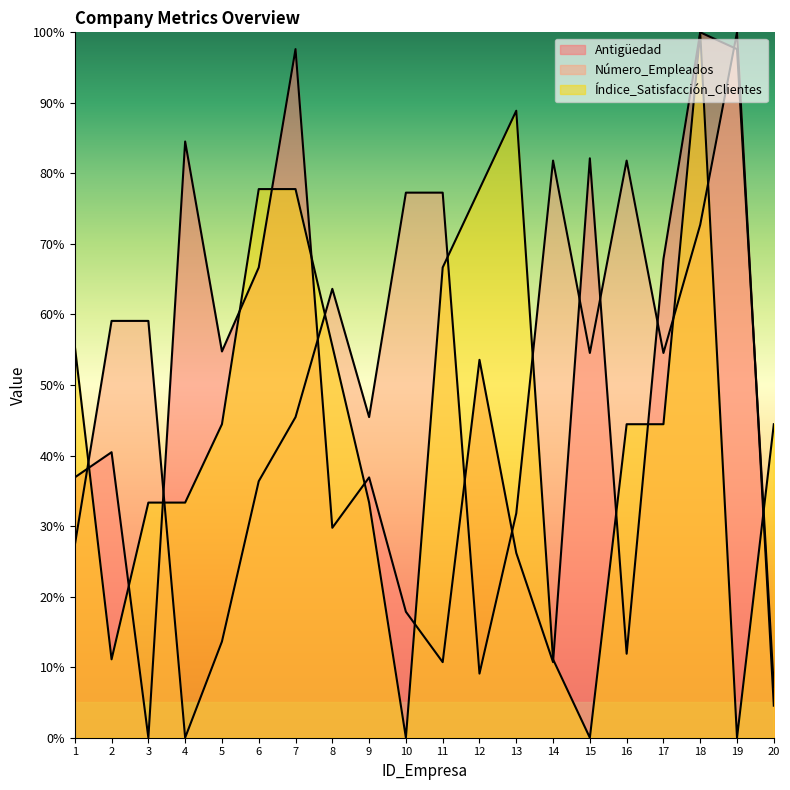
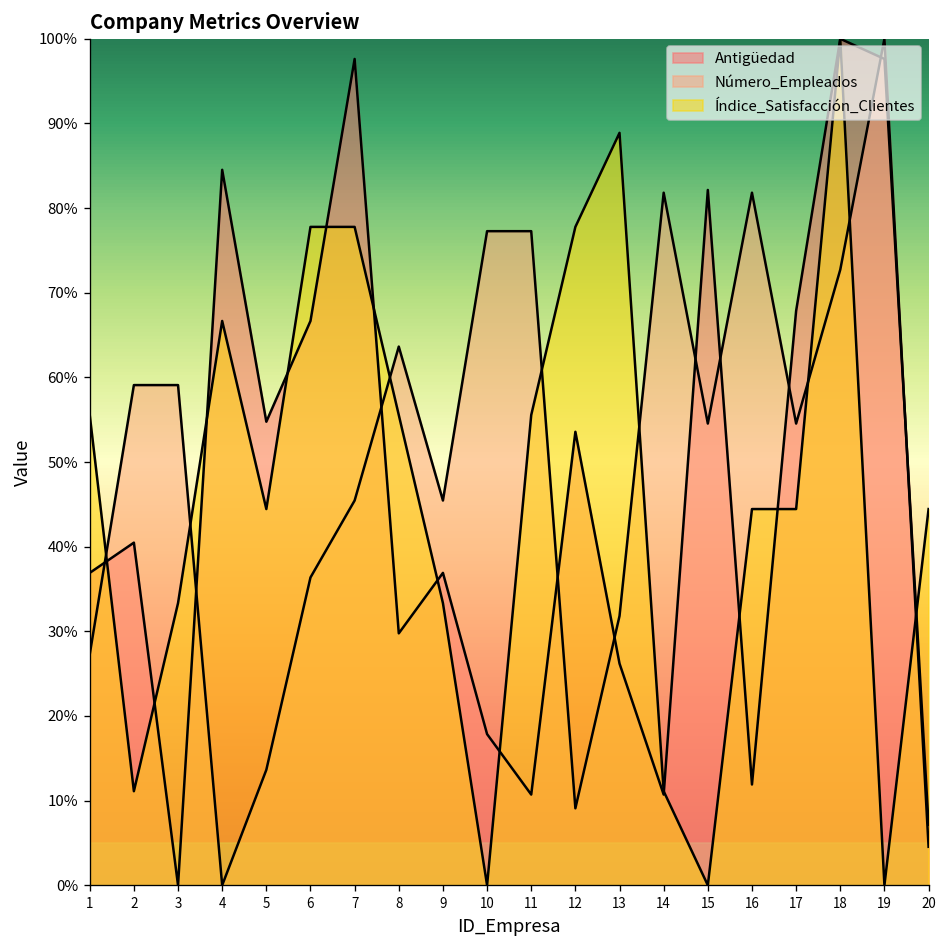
Índice_Satisfacción_Clientes, 4: 33% -> 67%
Índice_Satisfacción_Clientes, 11: 67% -> 56%
